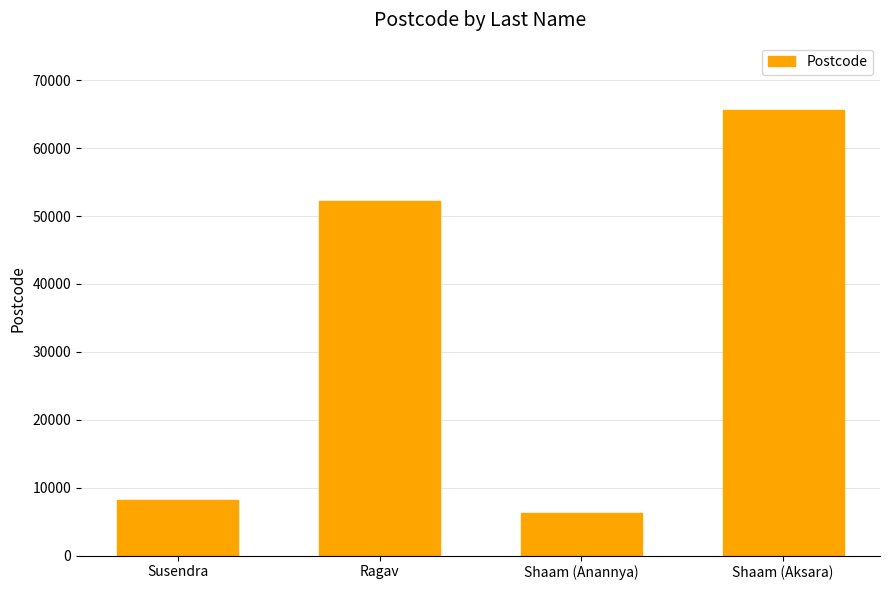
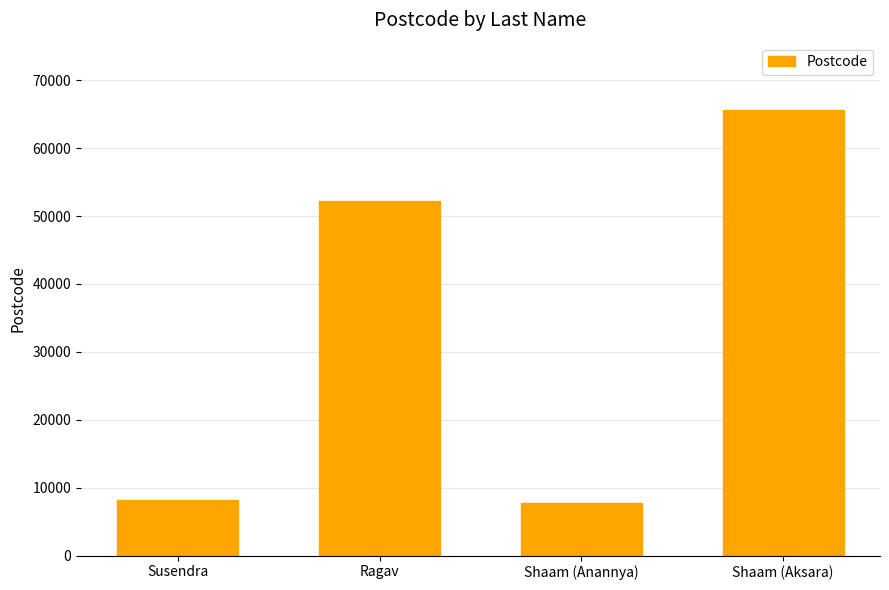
Shaam (Anannya): 6000 -> 8000
